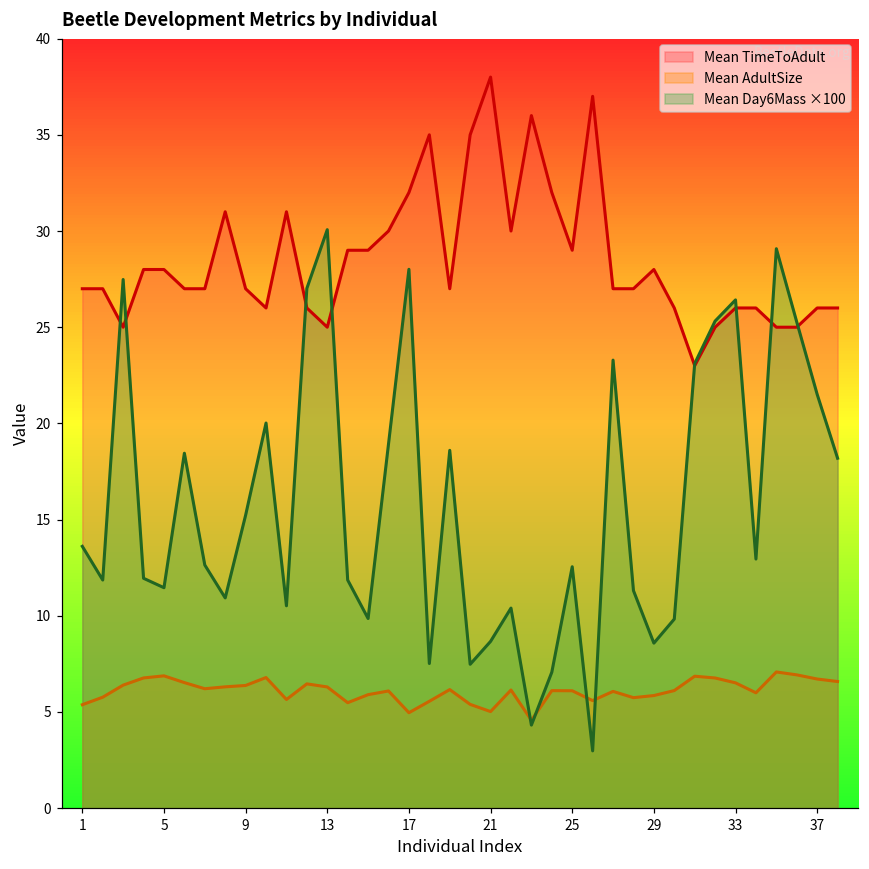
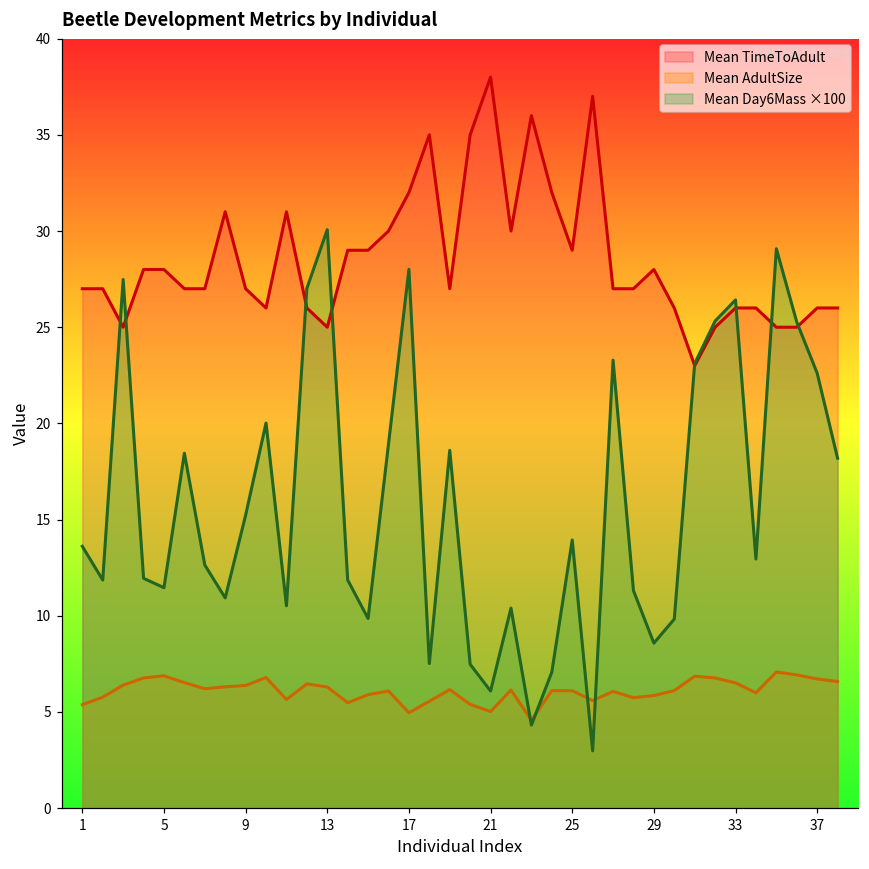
Mean Day6Mass ×100, 21: 8.7 -> 6.1
Mean Day6Mass ×100, 25: 12.6 -> 13.9
Mean Day6Mass ×100, 37: 21.5 -> 22.6
